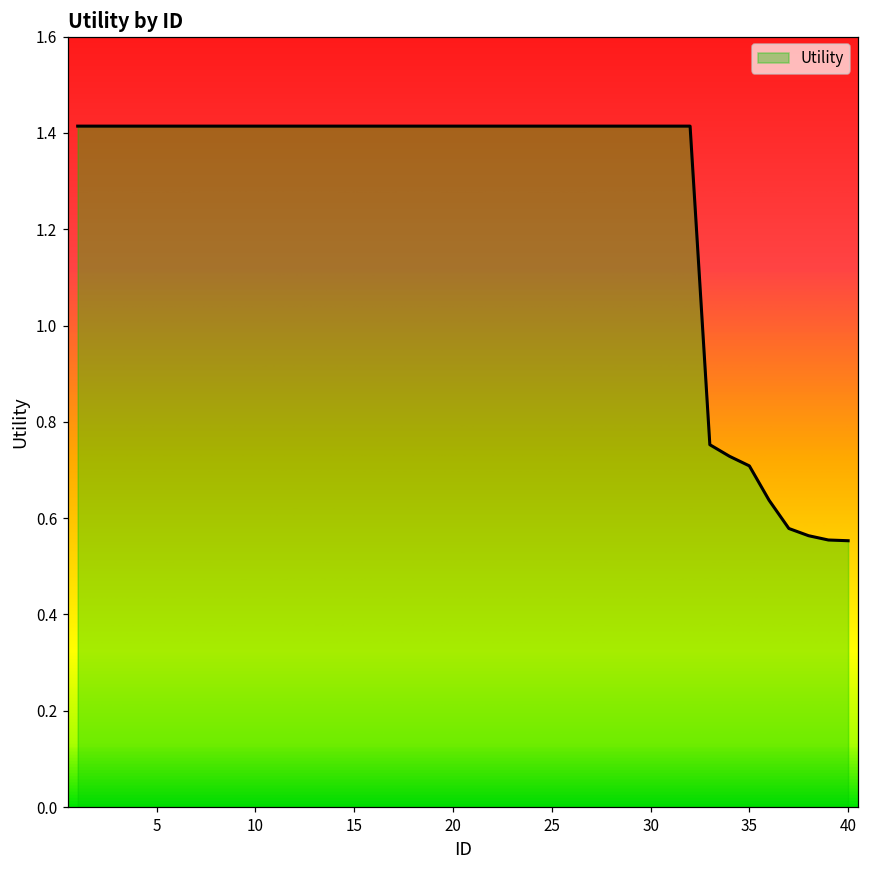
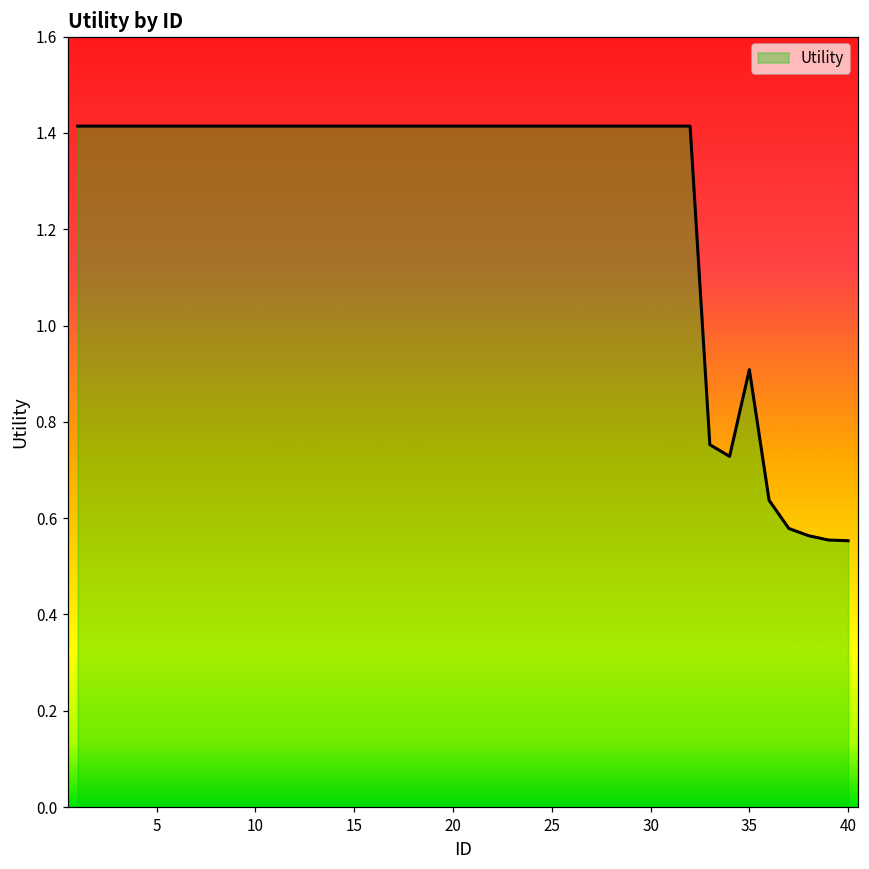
35: 0.71 -> 0.91
